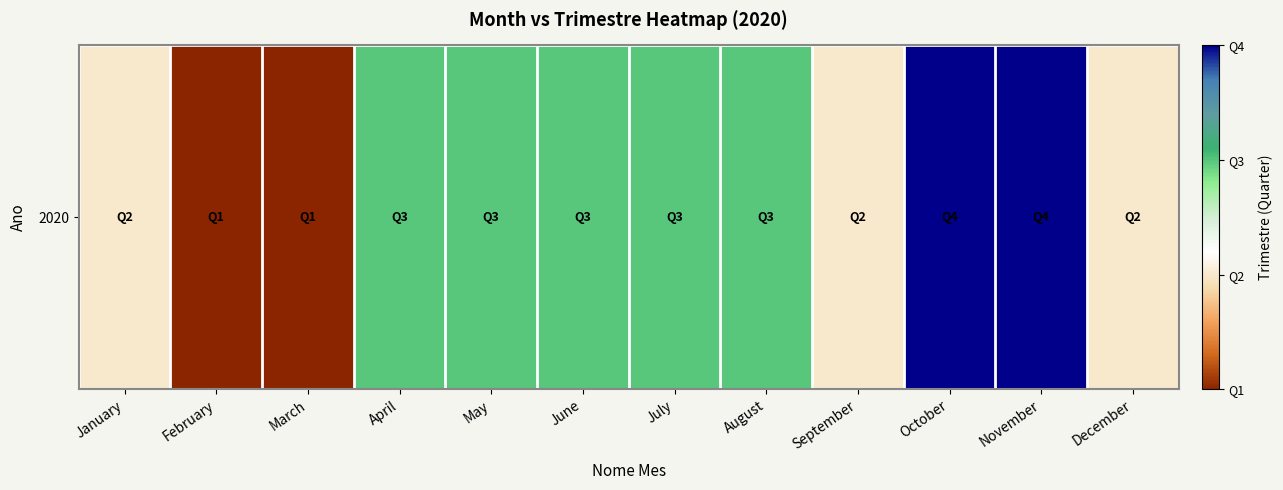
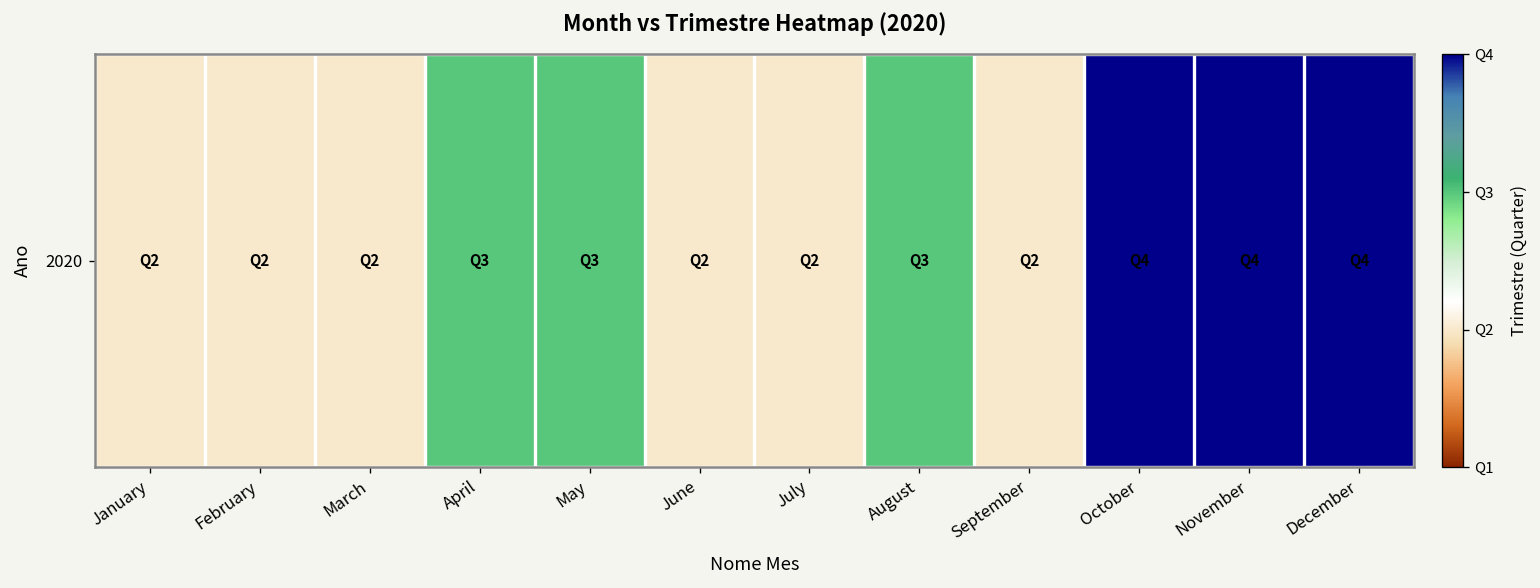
2020, February: 1 -> 2
2020, March: 1 -> 2
2020, June: 3 -> 2
2020, July: 3 -> 2
2020, December: 2 -> 4
